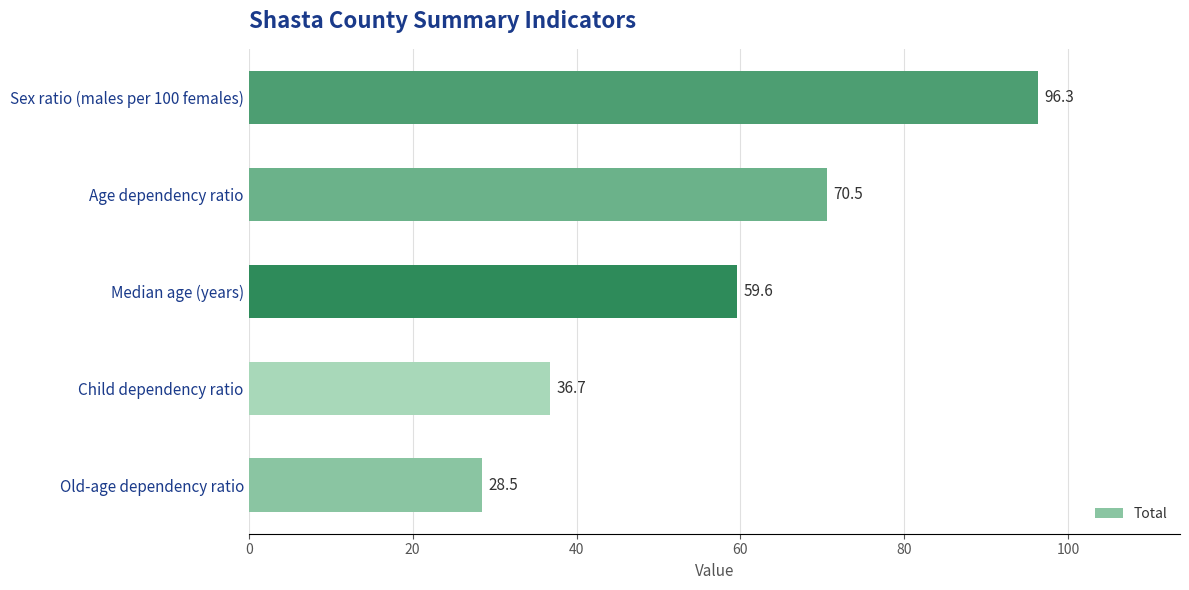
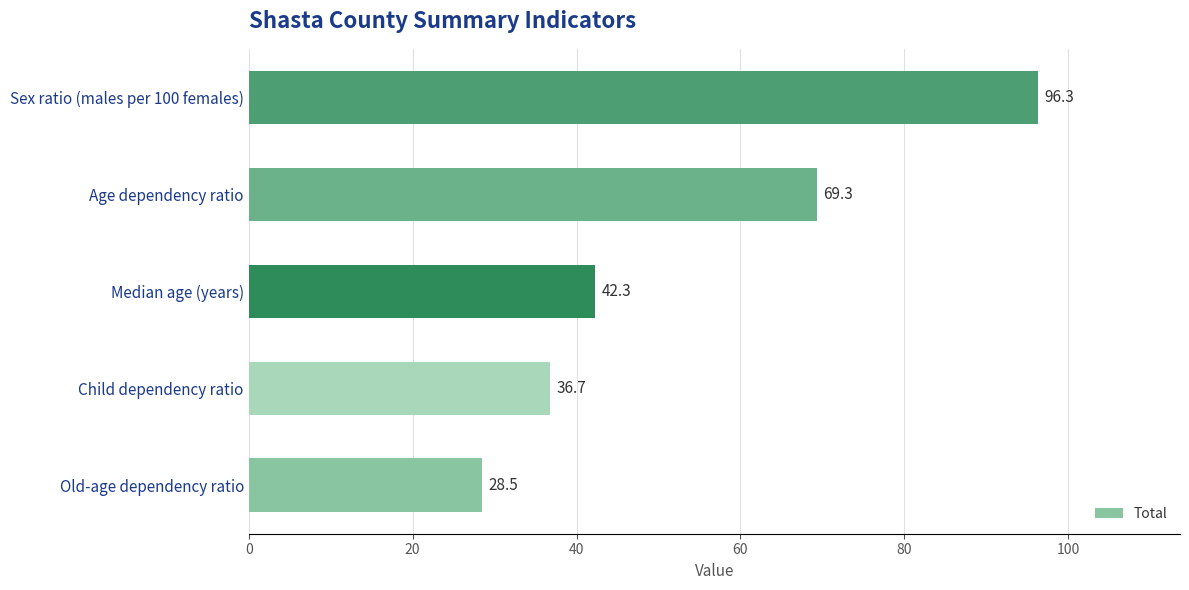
Age dependency ratio: 70.5 -> 69.3
Median age (years): 59.6 -> 42.3
